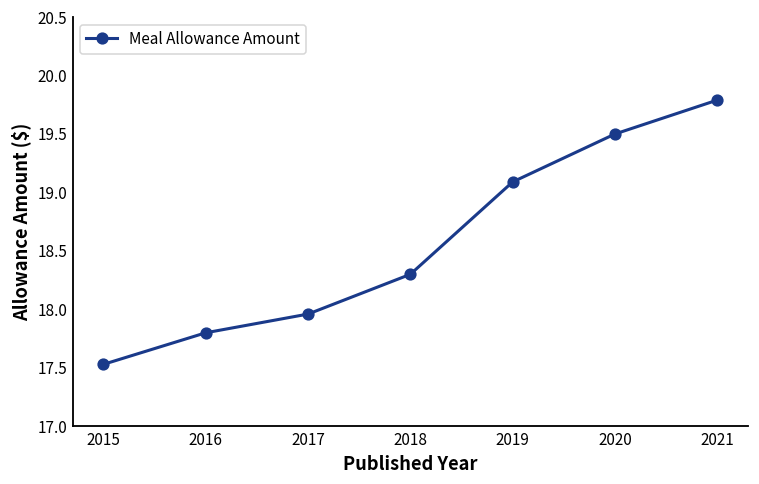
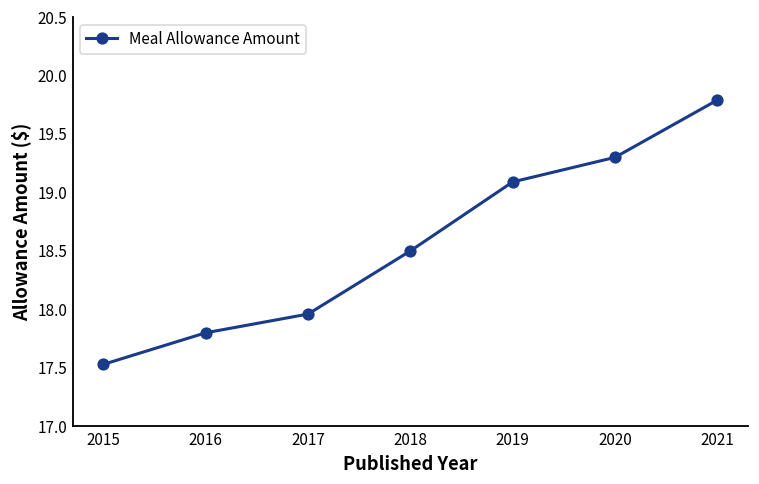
2018: 18.3 -> 18.5
2020: 19.5 -> 19.3
